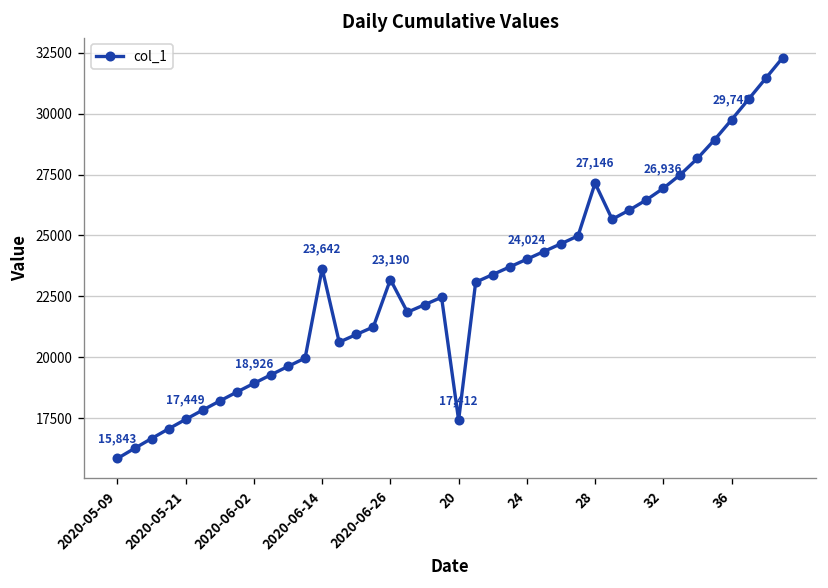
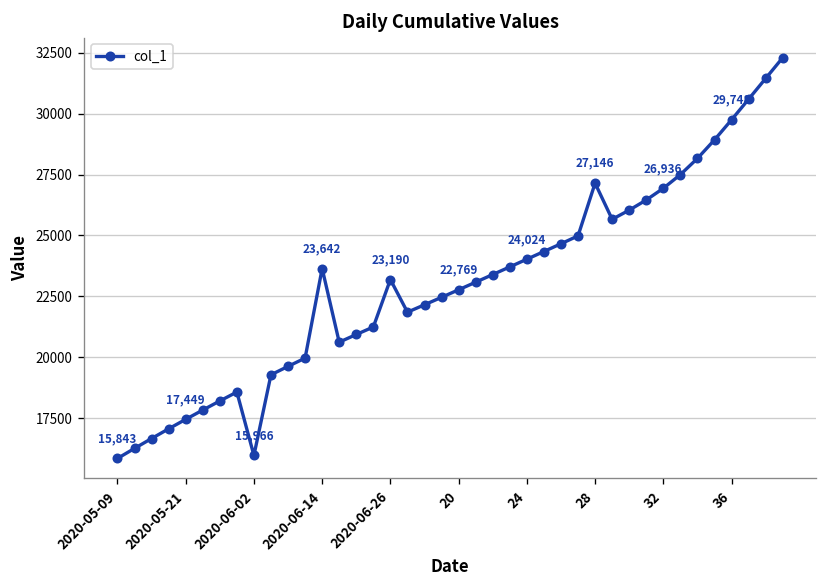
2020-06-02: 18,926 -> 15,966
20: 17,412 -> 22,769
